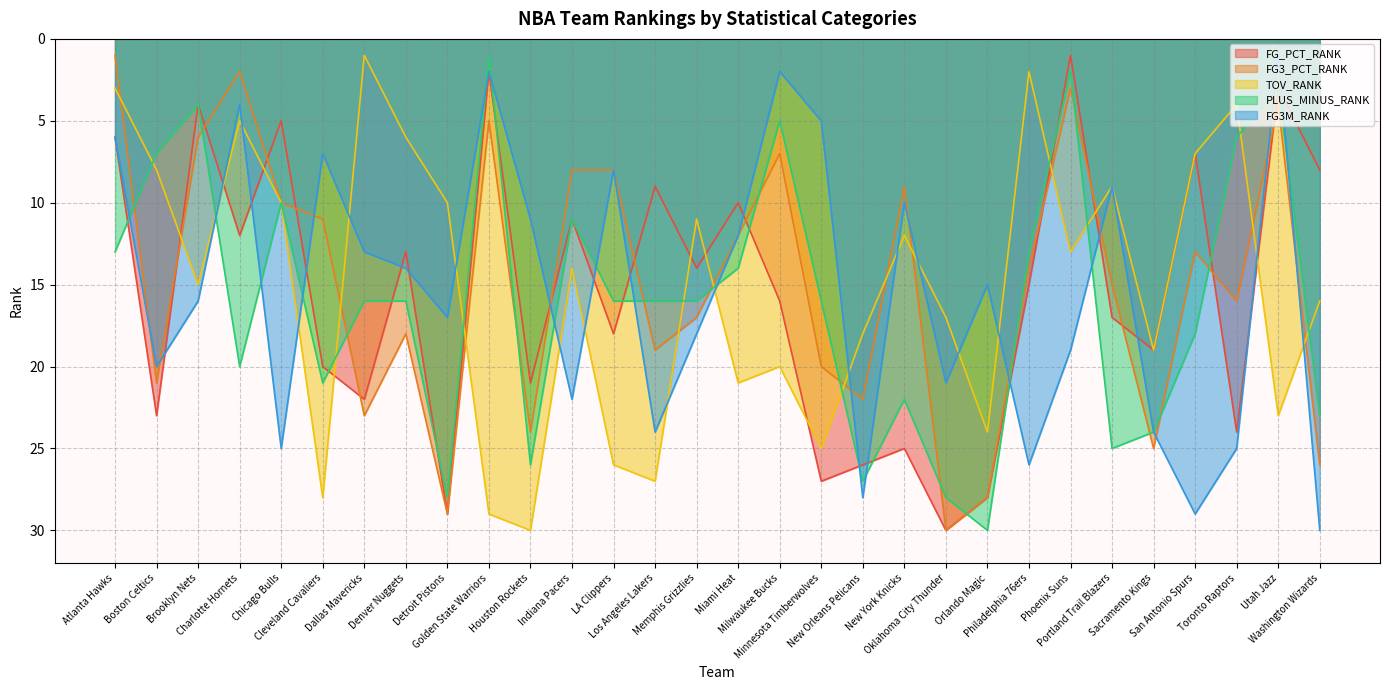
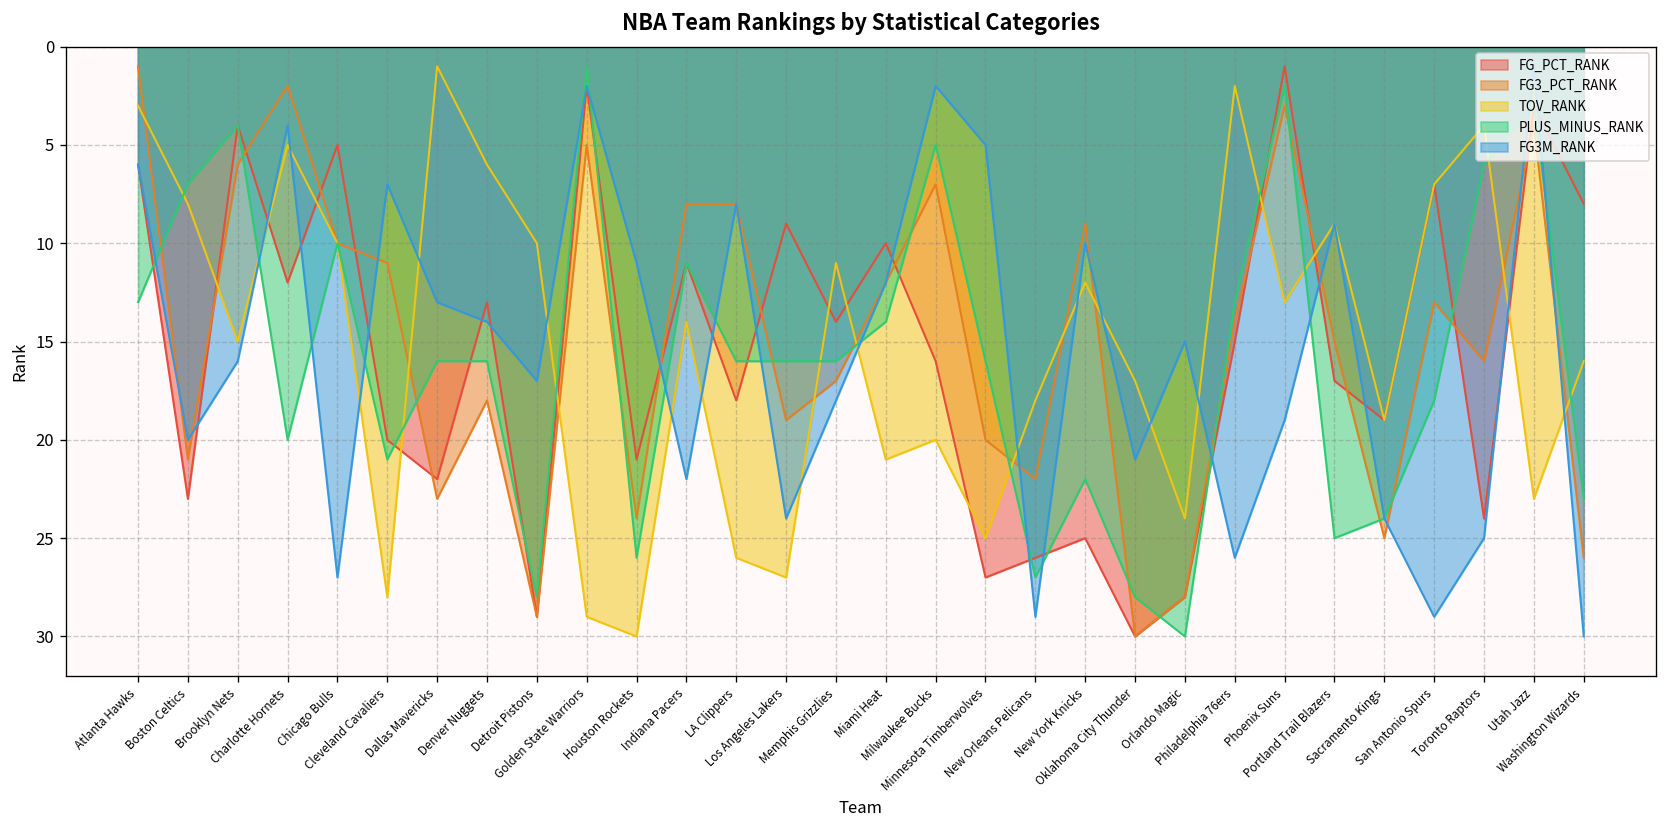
FG3M_RANK, Chicago Bulls: 25 -> 27
FG3M_RANK, New Orleans Pelicans: 28 -> 29
